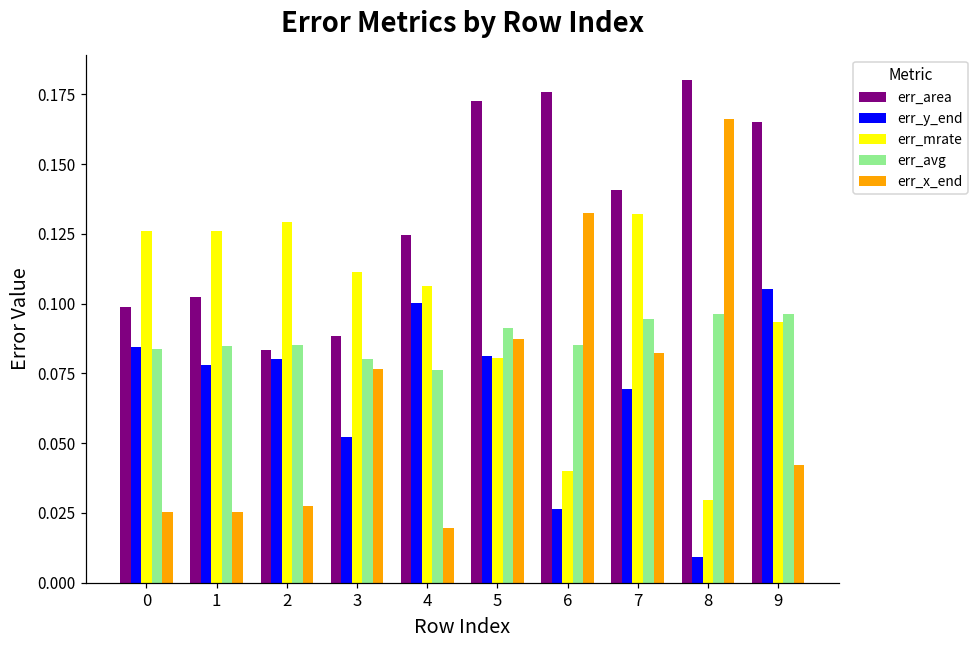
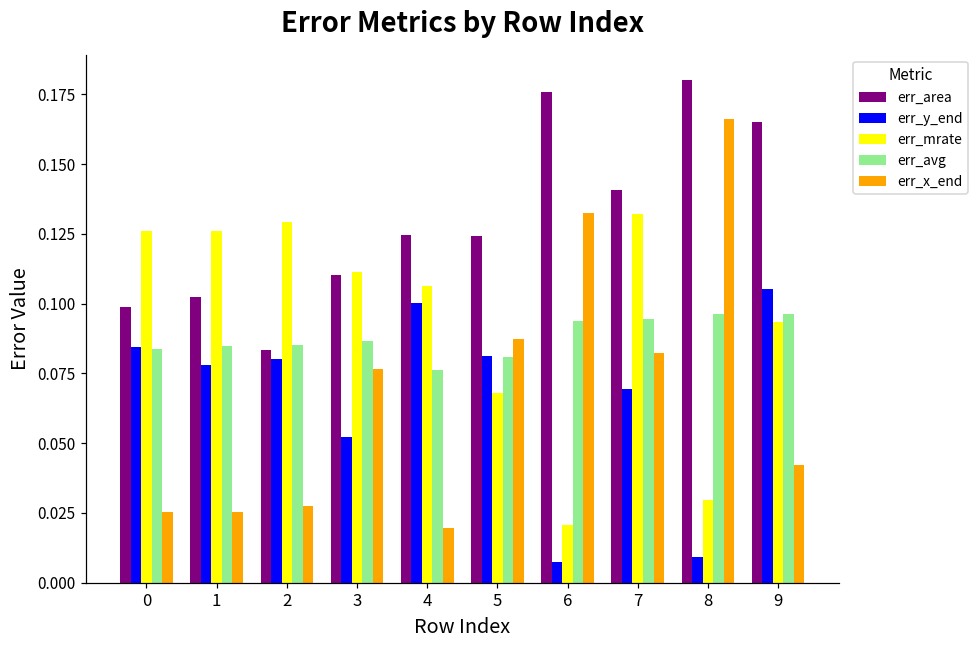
err_area, 3: 0.089 -> 0.110
err_avg, 3: 0.080 -> 0.087
err_area, 5: 0.173 -> 0.124
err_mrate, 5: 0.081 -> 0.068
err_avg, 5: 0.091 -> 0.081
err_y_end, 6: 0.026 -> 0.008
err_mrate, 6: 0.040 -> 0.021
err_avg, 6: 0.085 -> 0.094
